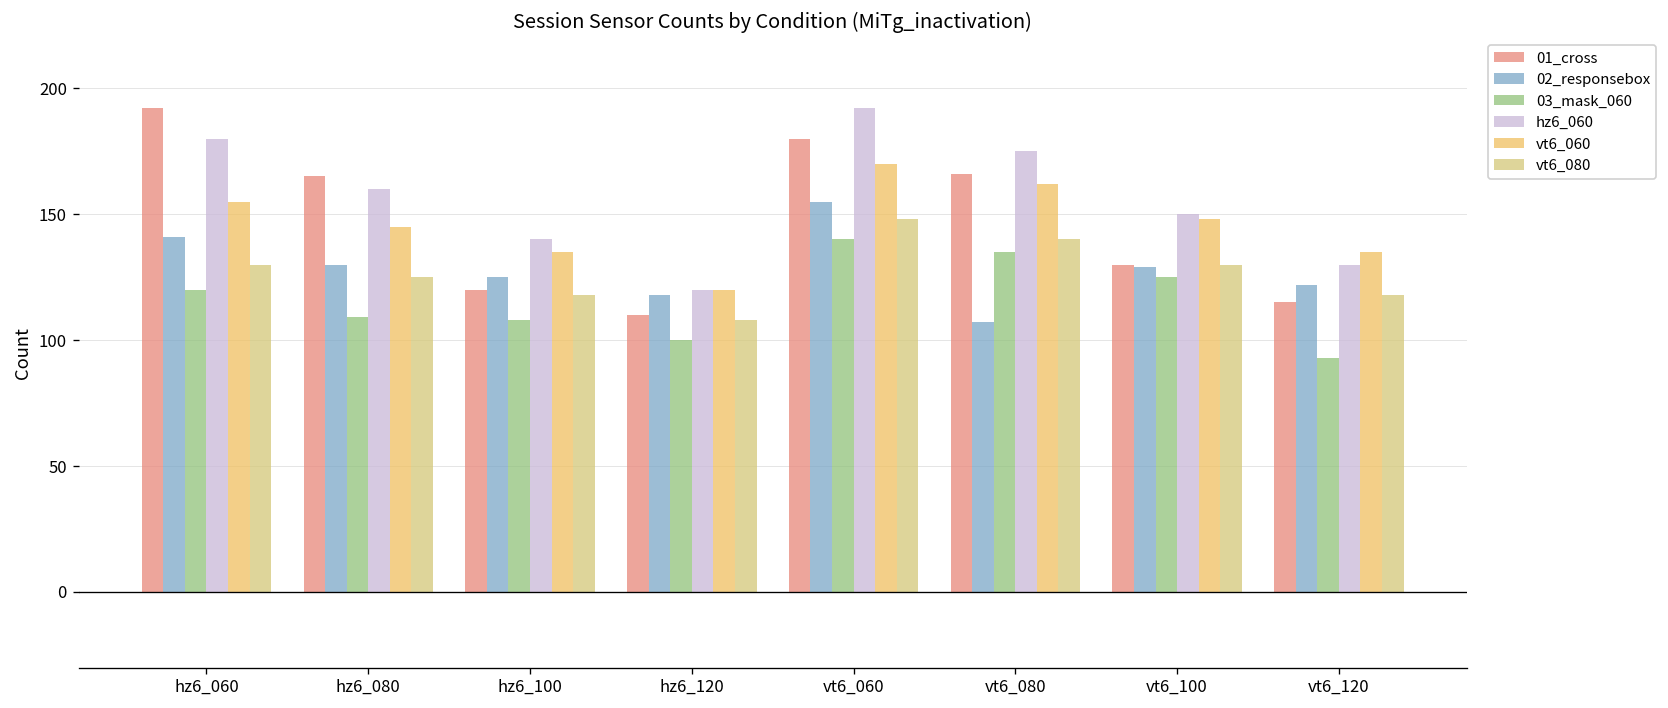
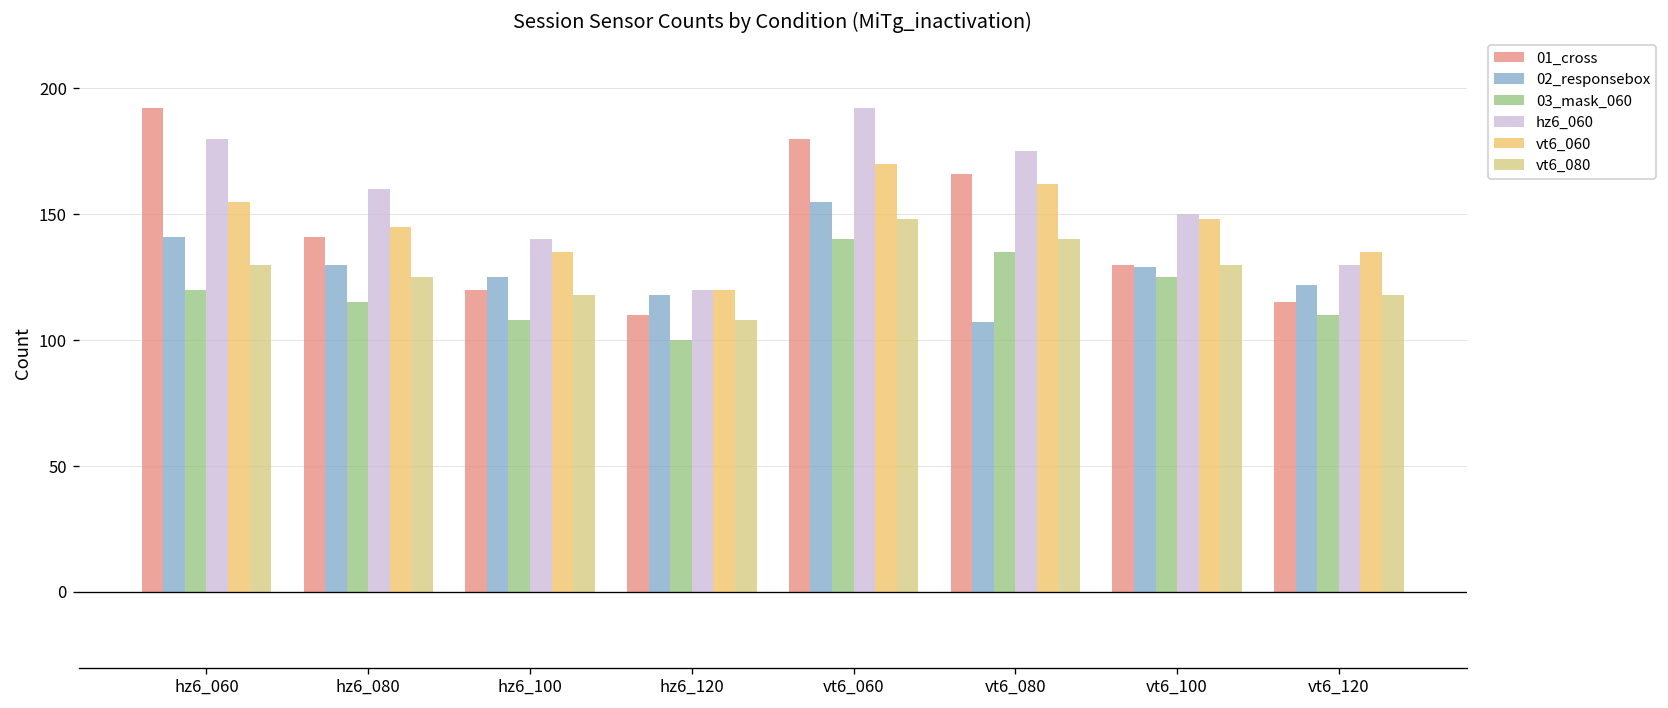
01_cross, hz6_080: 165 -> 141
03_mask_060, hz6_080: 109 -> 115
03_mask_060, vt6_120: 93 -> 110
